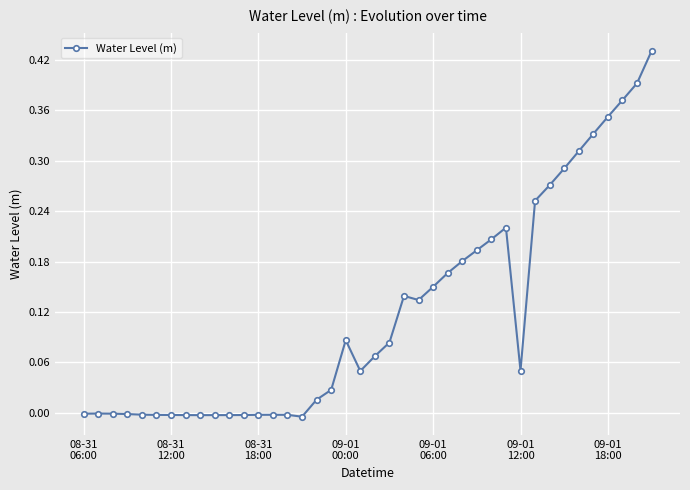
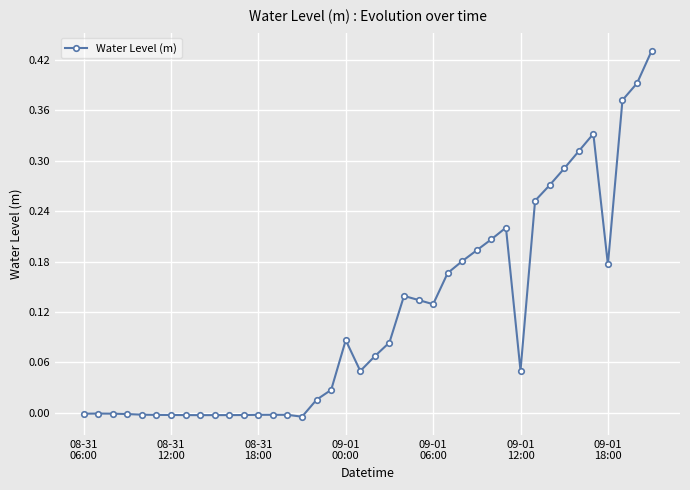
09-01 06:00: 0.15 -> 0.13
09-01 18:00: 0.35 -> 0.18
